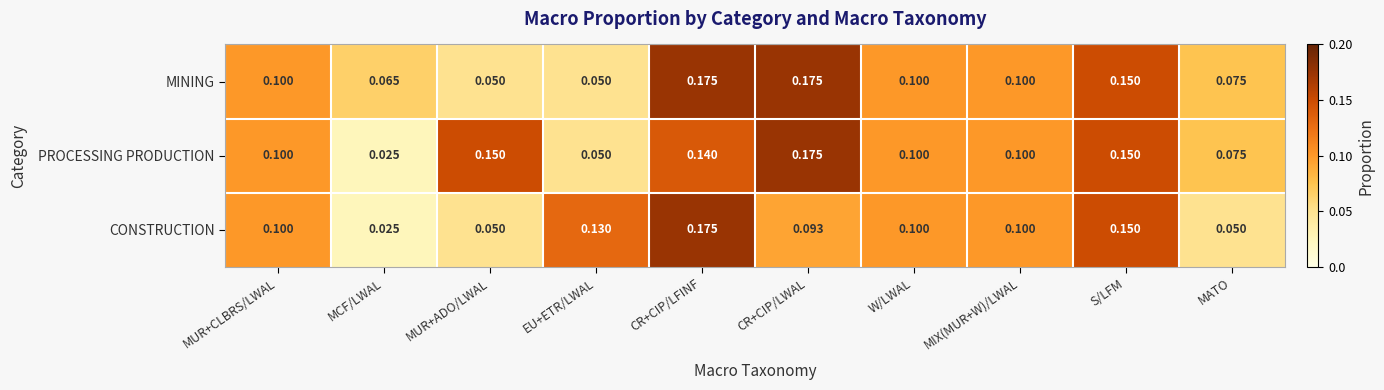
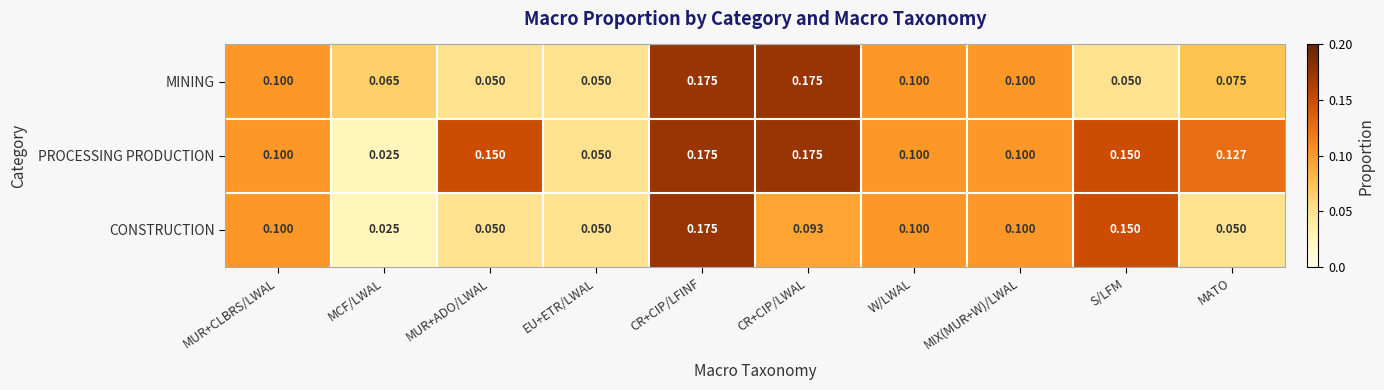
MINING, S/LFM: 0.150 -> 0.050
PROCESSING PRODUCTION, CR+CIP/LFINF: 0.140 -> 0.175
PROCESSING PRODUCTION, MATO: 0.075 -> 0.127
CONSTRUCTION, EU+ETR/LWAL: 0.130 -> 0.050
